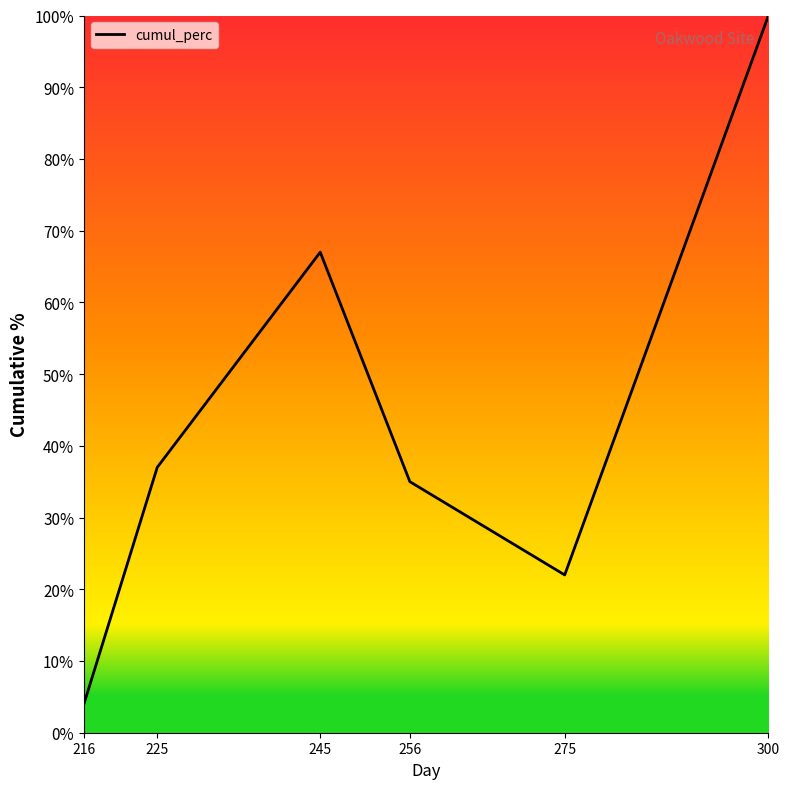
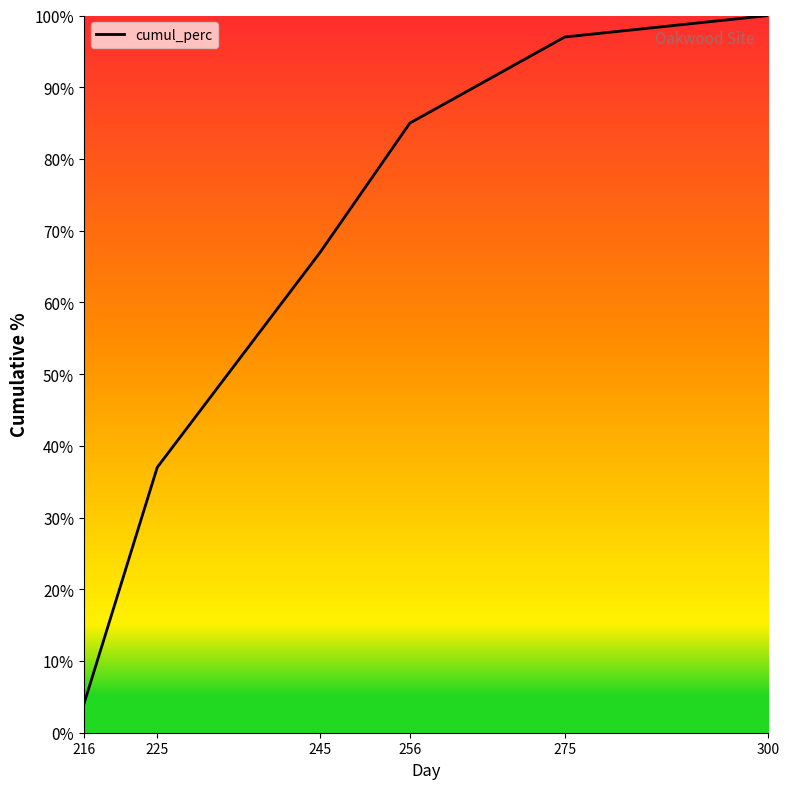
cumul_perc, 256: 35% -> 85%
cumul_perc, 275: 22% -> 97%
